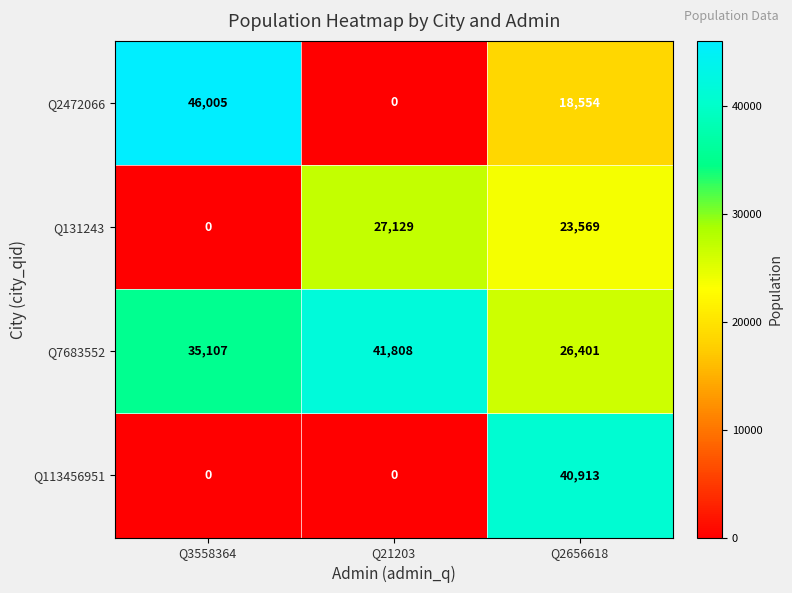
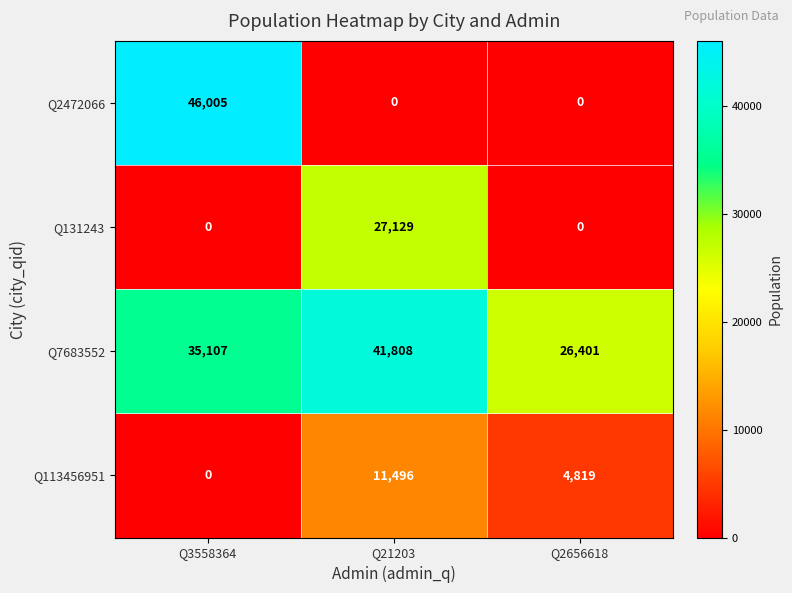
Q2472066, Q2656618: 18,554 -> 0
Q131243, Q2656618: 23,569 -> 0
Q113456951, Q21203: 0 -> 11,496
Q113456951, Q2656618: 40,913 -> 4,819
